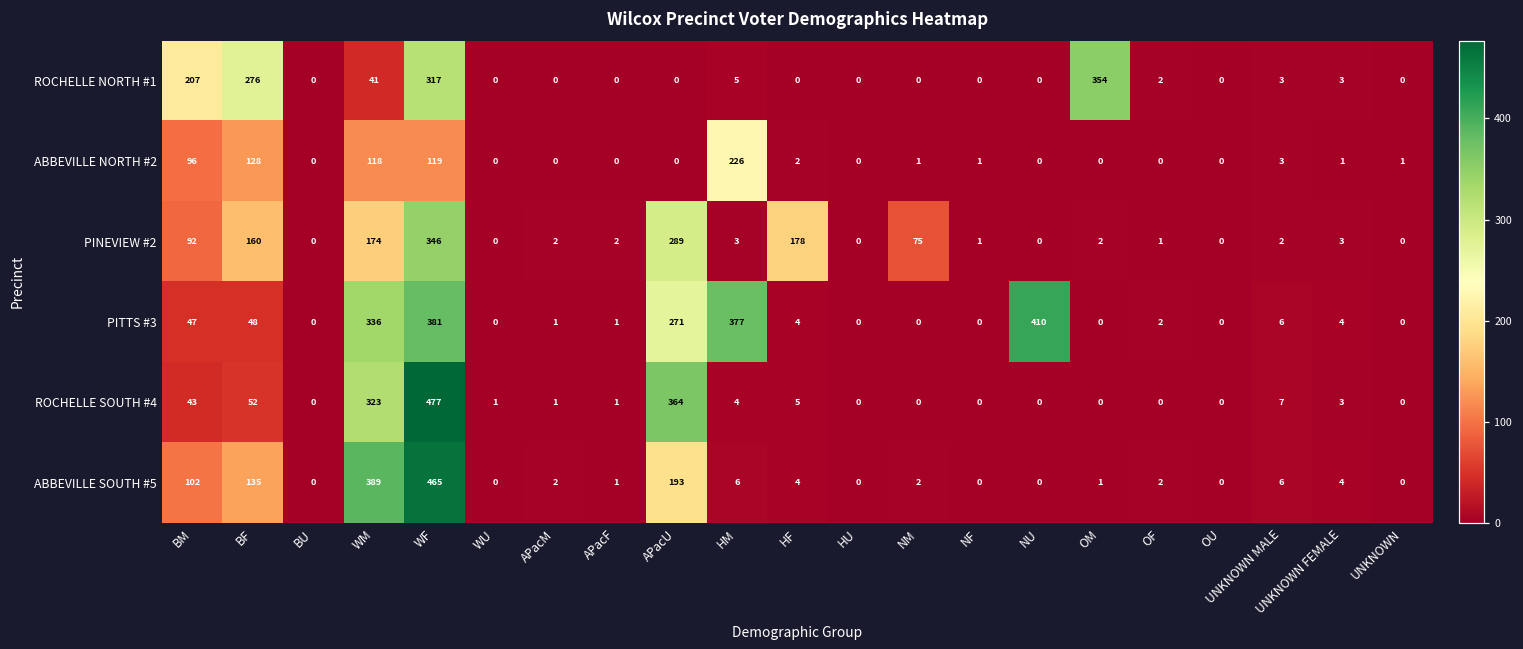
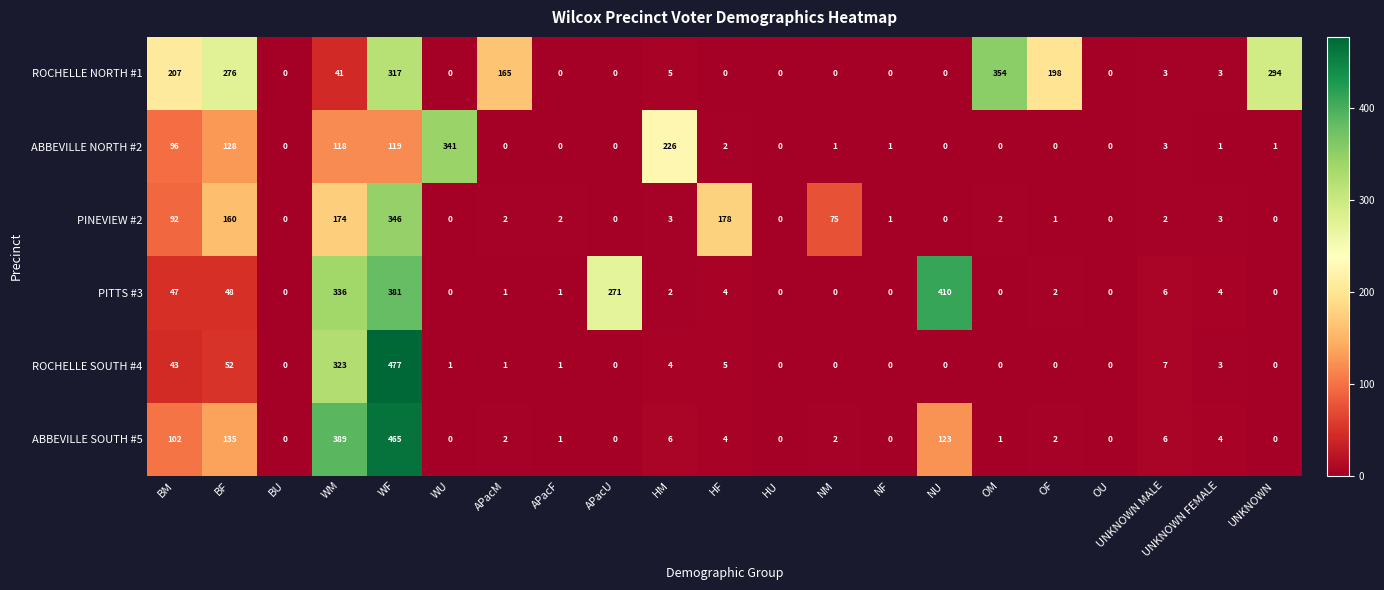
ROCHELLE NORTH #1, APacM: 0 -> 165
ROCHELLE NORTH #1, OF: 2 -> 198
ROCHELLE NORTH #1, UNKNOWN: 0 -> 294
ABBEVILLE NORTH #2, WU: 0 -> 341
PINEVIEW #2, APacU: 289 -> 0
PITTS #3, HM: 377 -> 2
ROCHELLE SOUTH #4, APacU: 364 -> 0
ABBEVILLE SOUTH #5, APacU: 193 -> 0
ABBEVILLE SOUTH #5, NU: 0 -> 123
